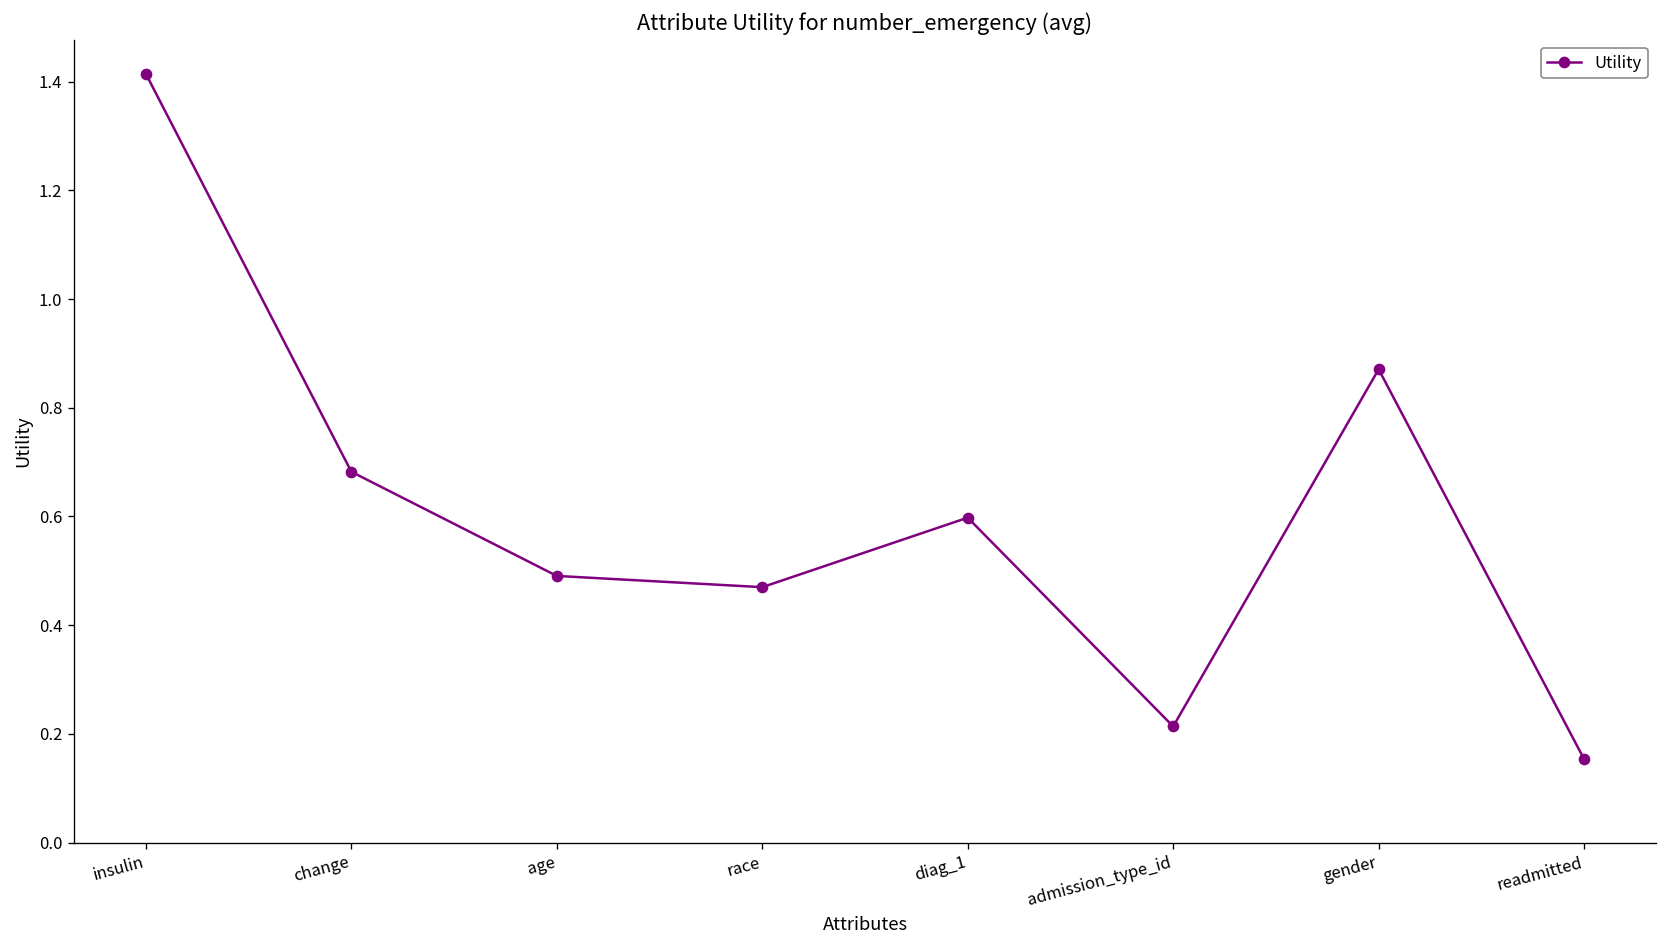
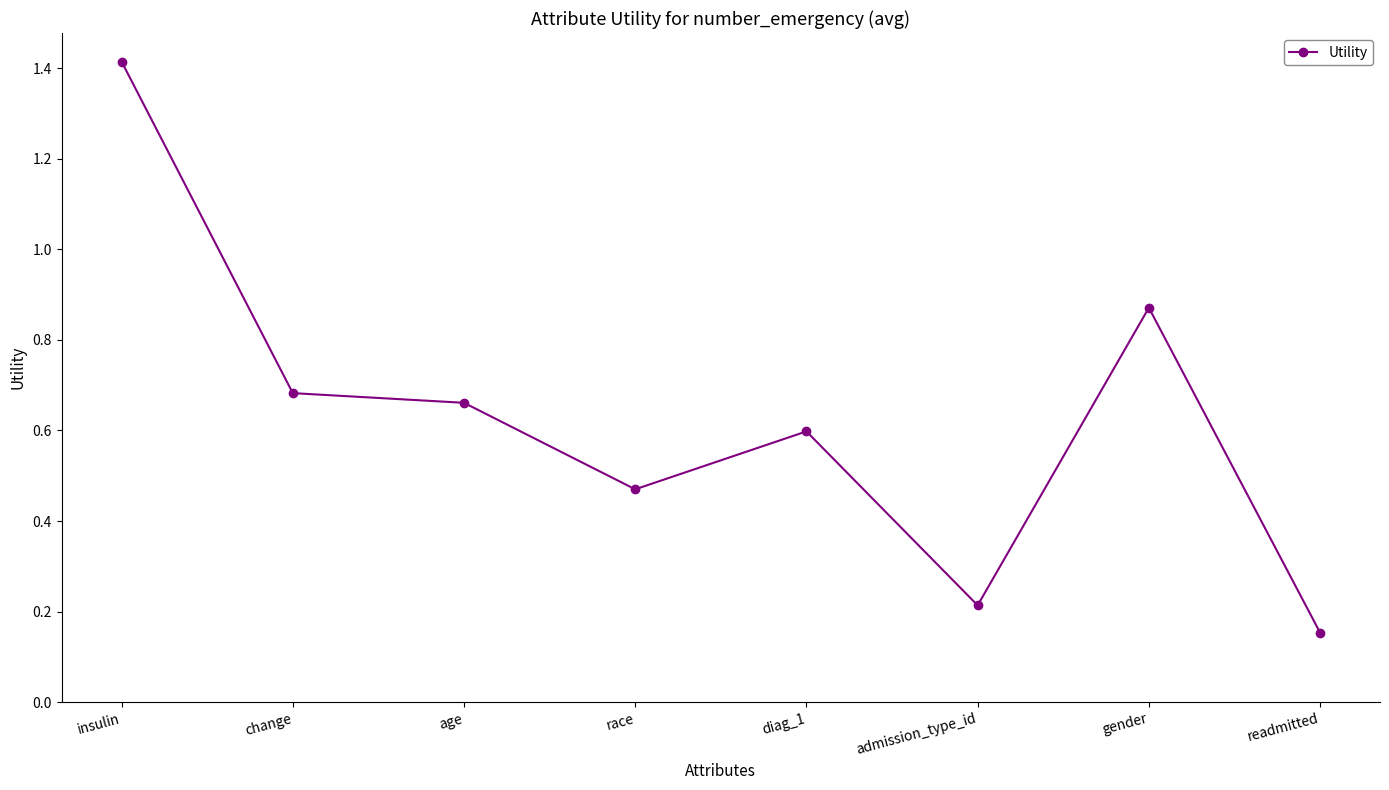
age: 0.49 -> 0.66
